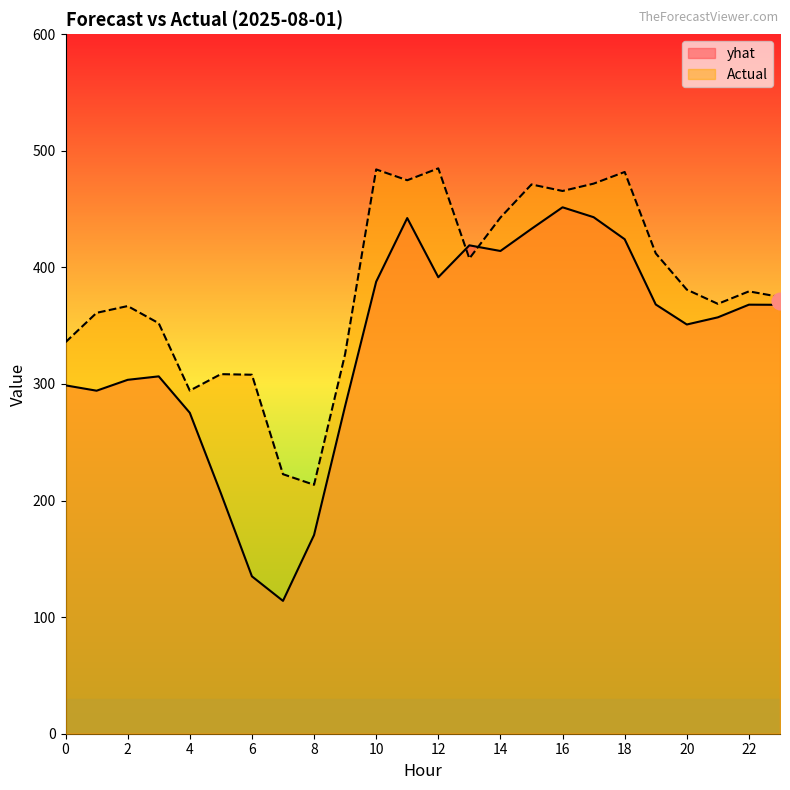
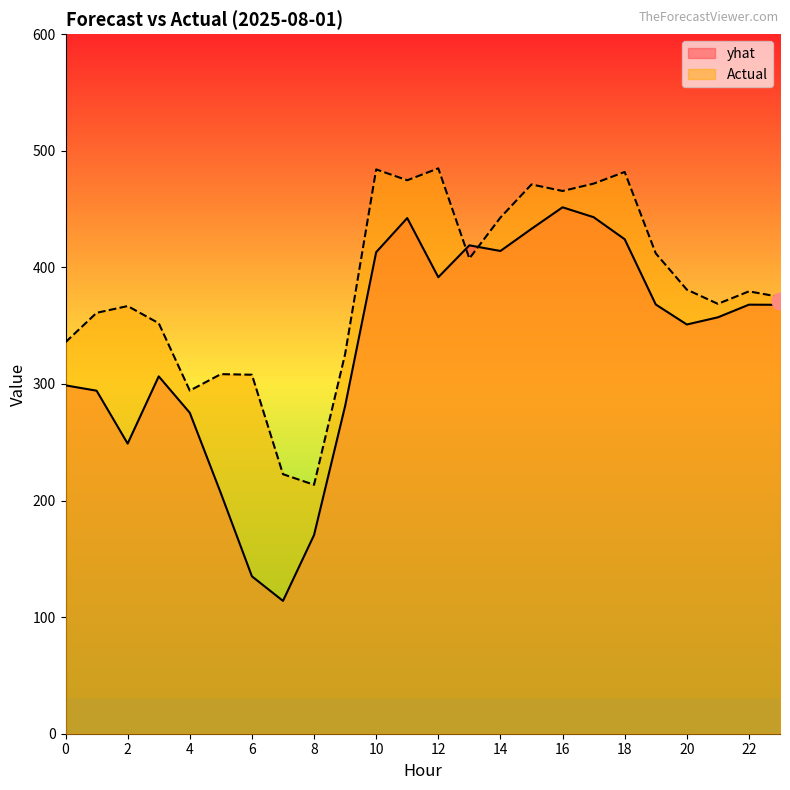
yhat, 2: 304 -> 249
yhat, 10: 388 -> 413
